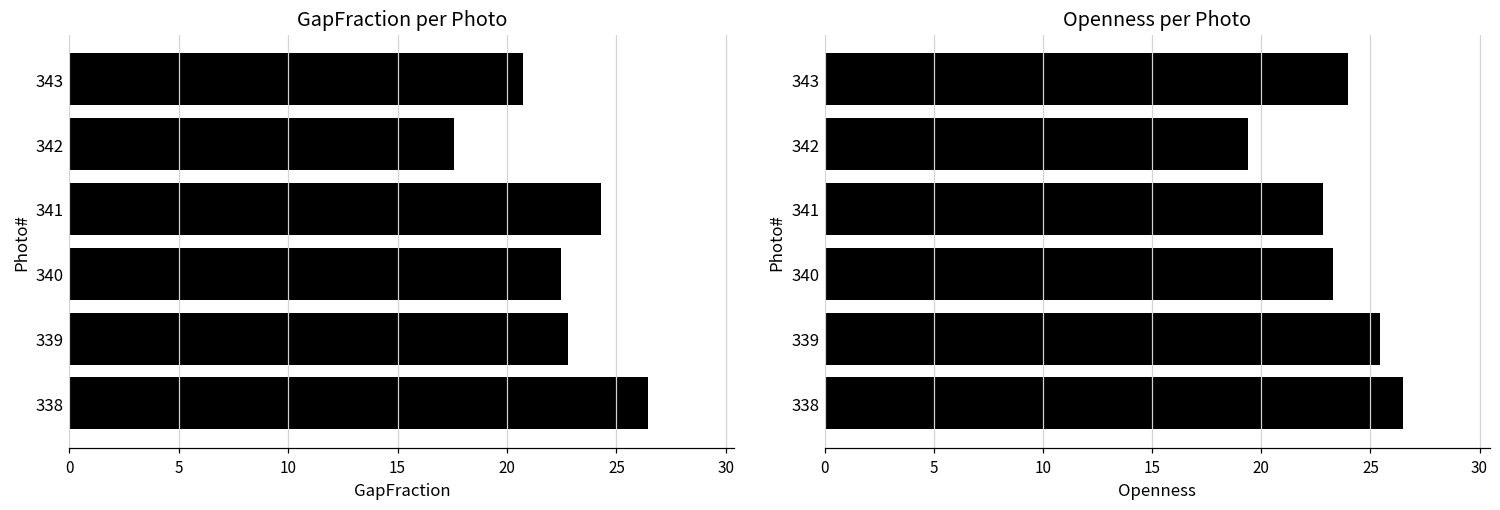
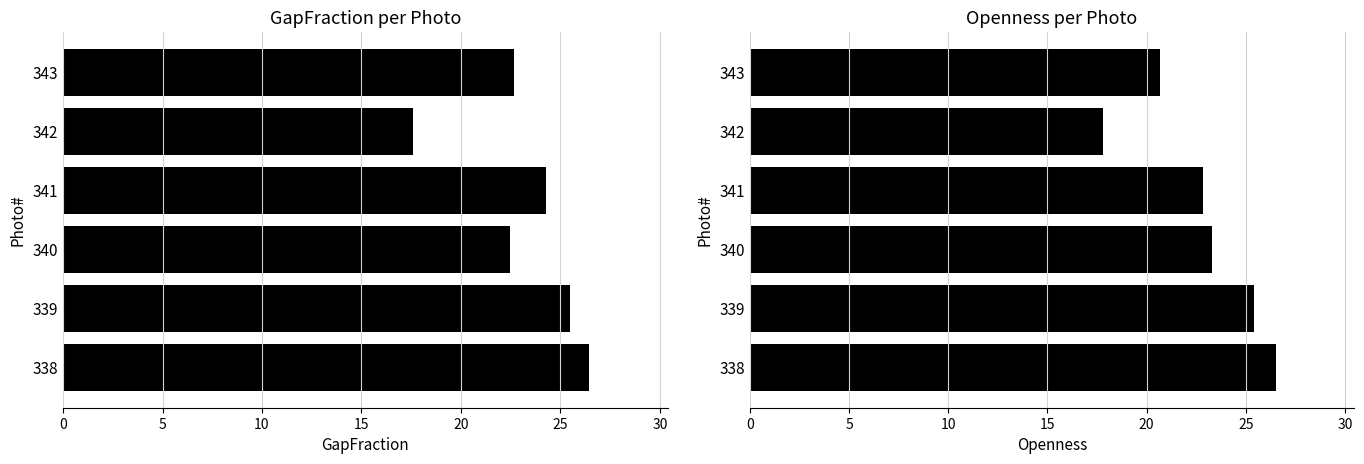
GapFraction per Photo, 343: 20.7 -> 22.7
GapFraction per Photo, 339: 22.8 -> 25.5
Openness per Photo, 343: 24.0 -> 20.7
Openness per Photo, 342: 19.4 -> 17.8
